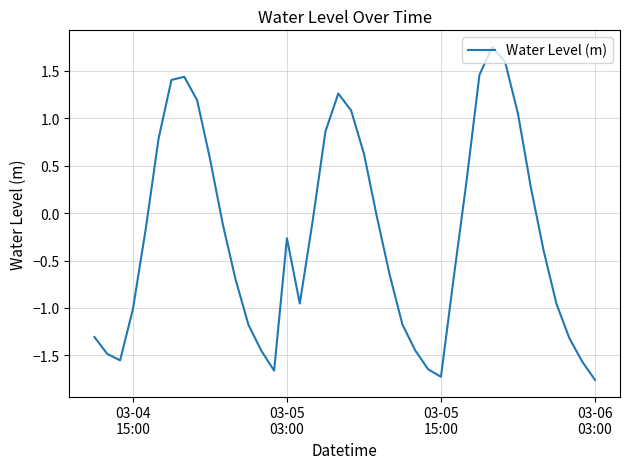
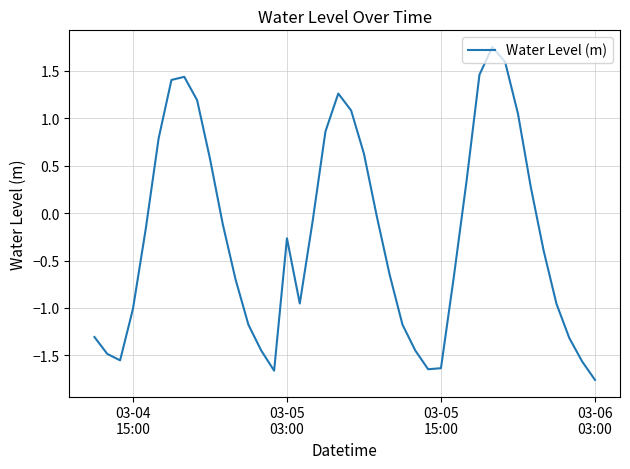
03-05 15:00: -1.7 -> -1.6
